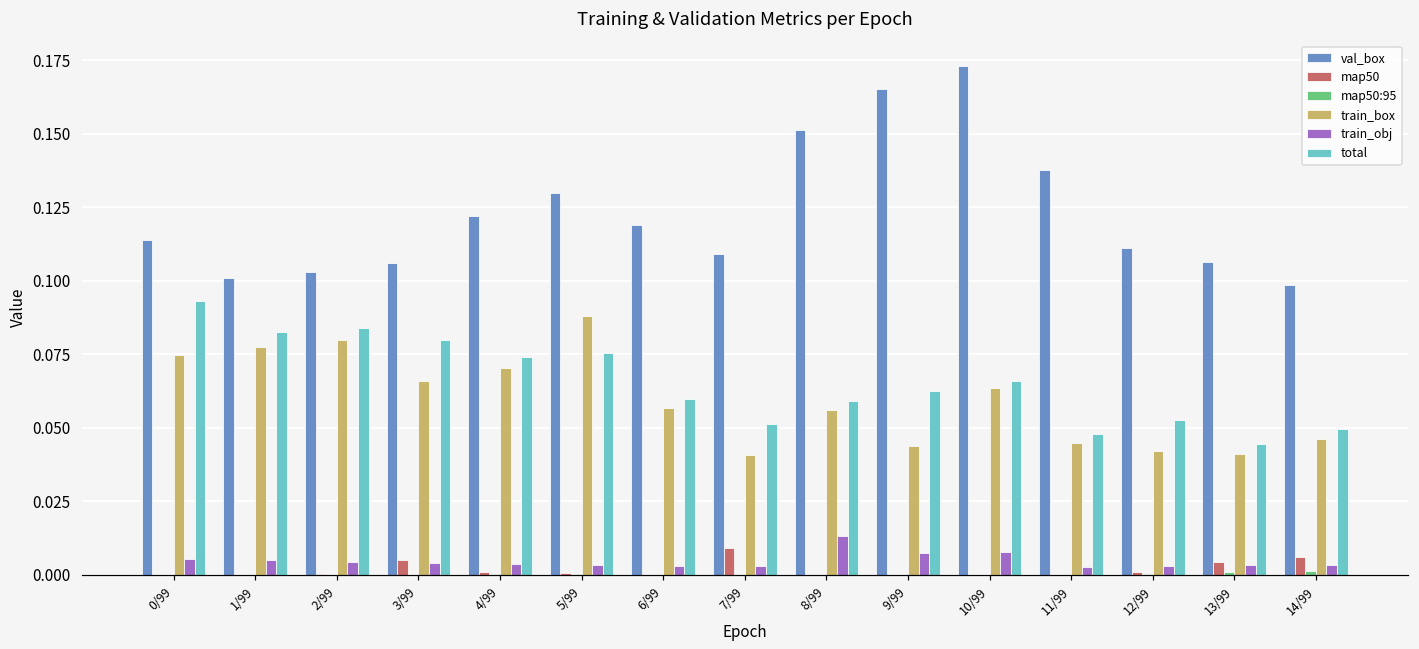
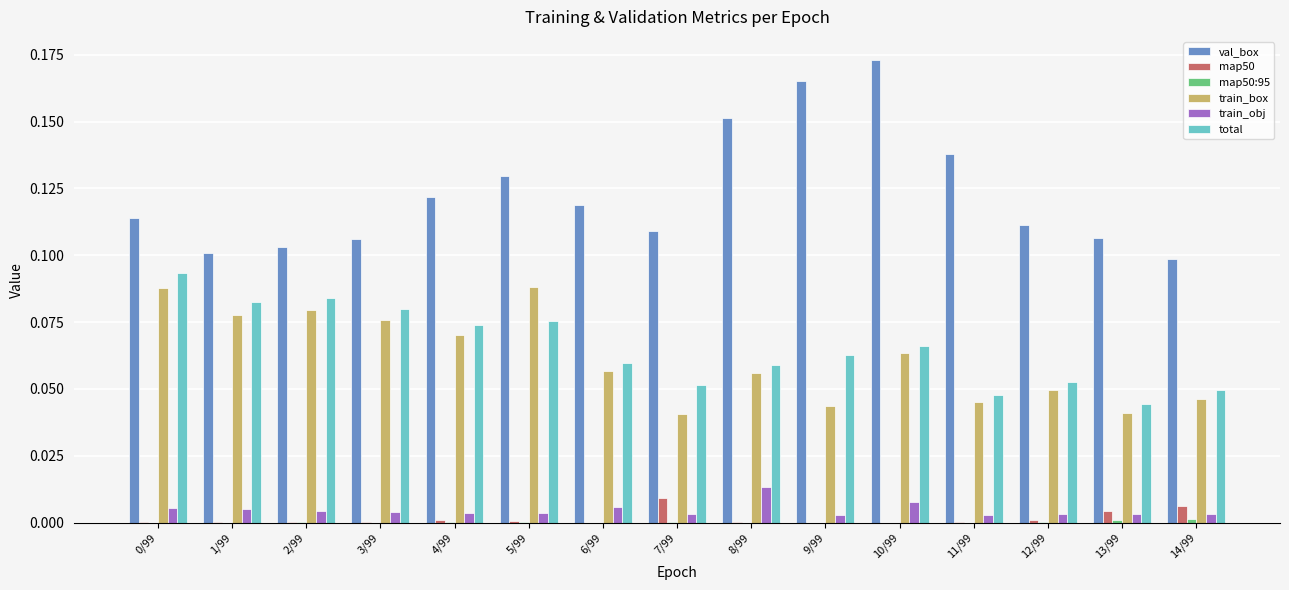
train_box, 0/99: 0.075 -> 0.088
map50, 3/99: 0.005 -> 0.000
train_box, 3/99: 0.066 -> 0.076
train_obj, 6/99: 0.003 -> 0.006
train_obj, 9/99: 0.008 -> 0.003
train_box, 12/99: 0.042 -> 0.050
